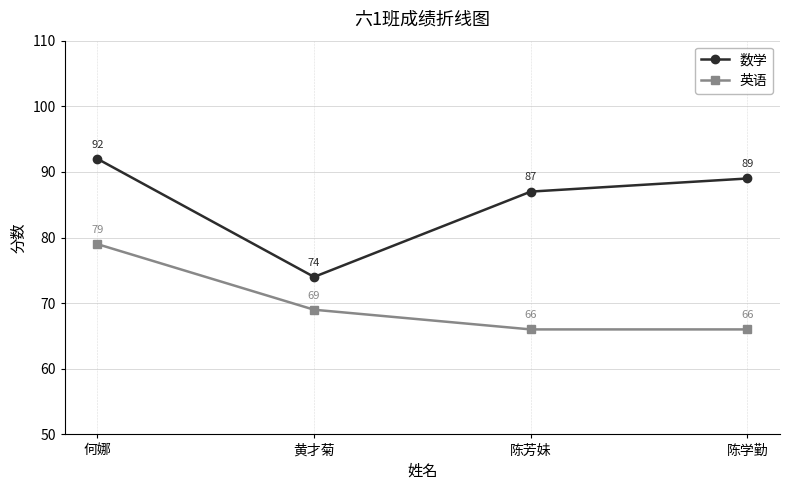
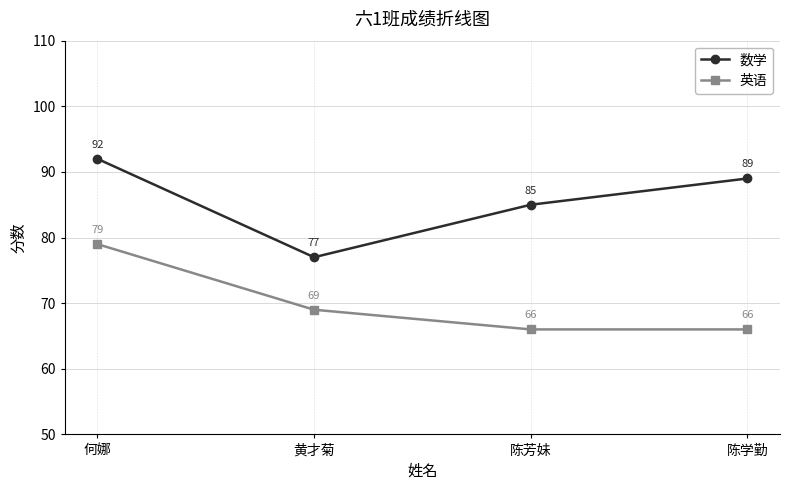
数学, 黄才菊: 74 -> 77
数学, 陈芳妹: 87 -> 85
